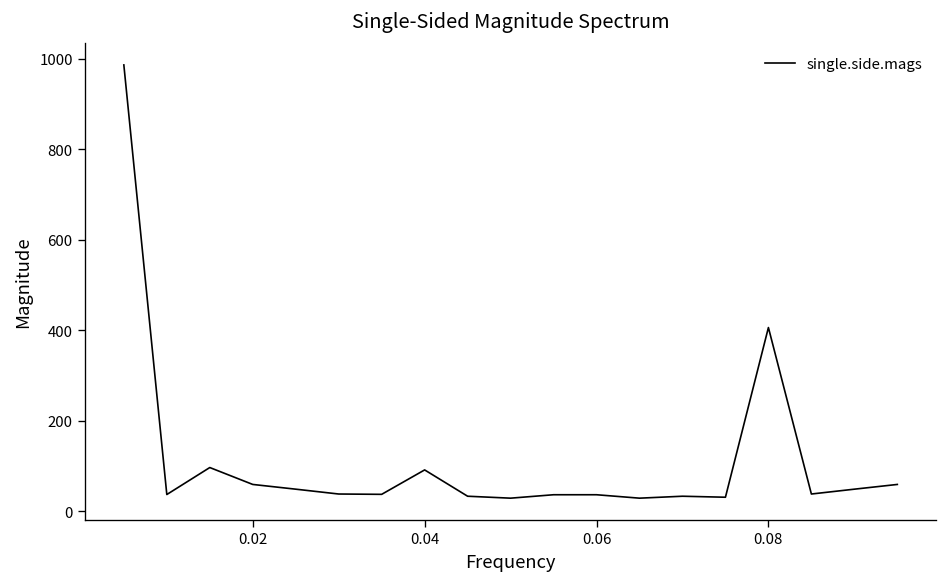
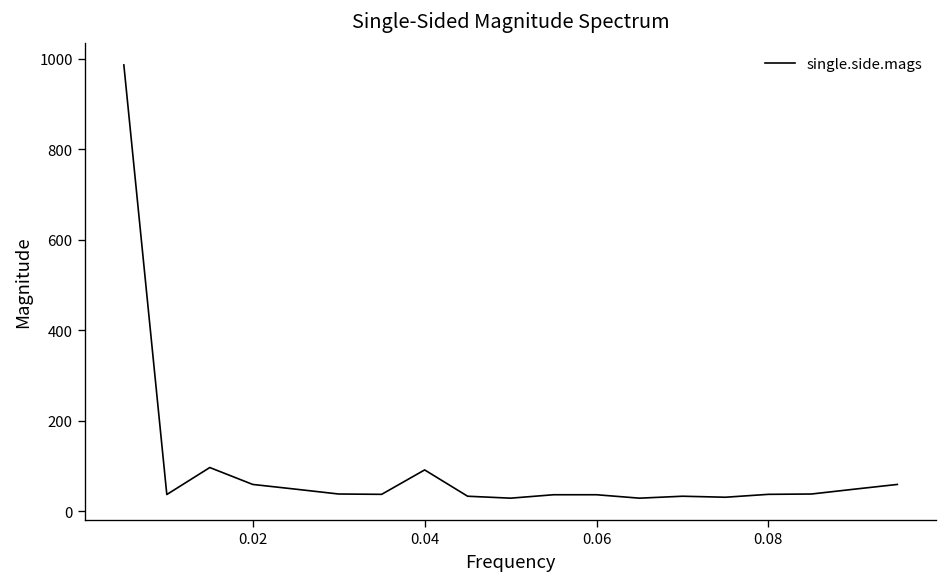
0.08: 410 -> 40
